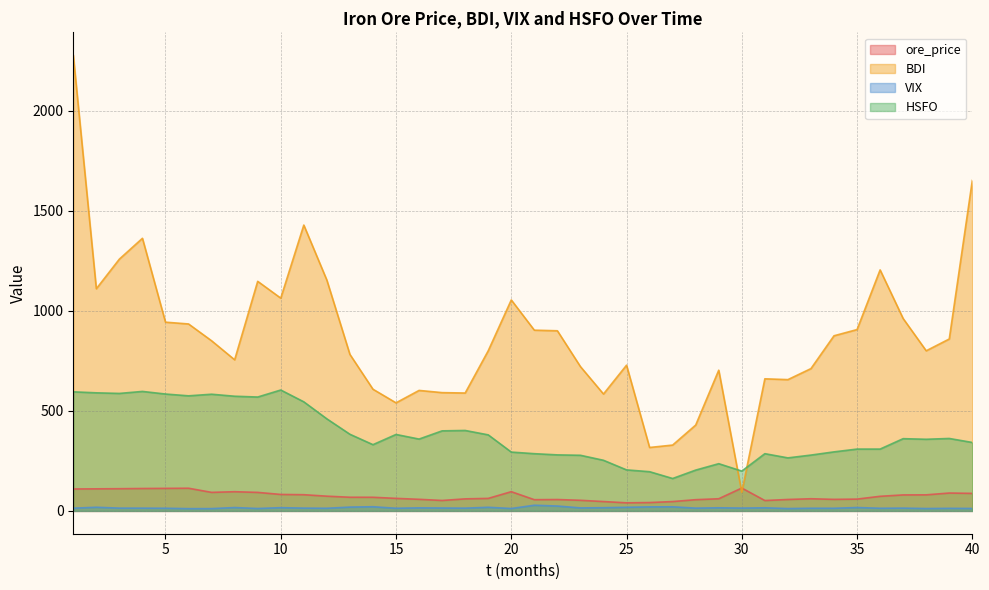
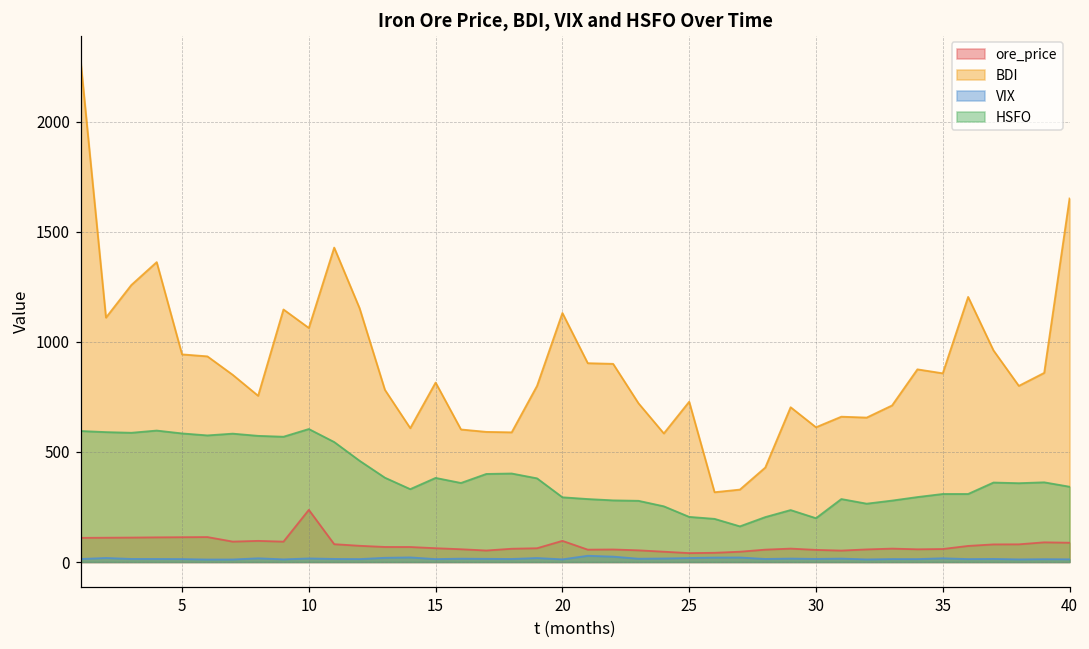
ore_price, 10: 80 -> 240
BDI, 15: 540 -> 820
BDI, 20: 1050 -> 1130
ore_price, 30: 110 -> 60
BDI, 30: 90 -> 610
BDI, 35: 910 -> 860
